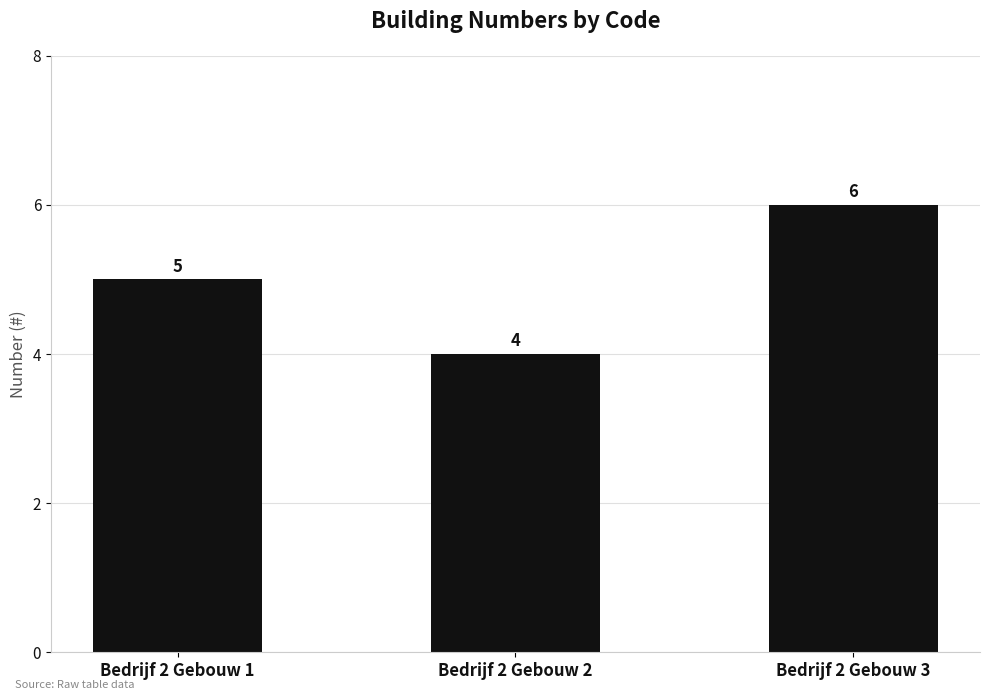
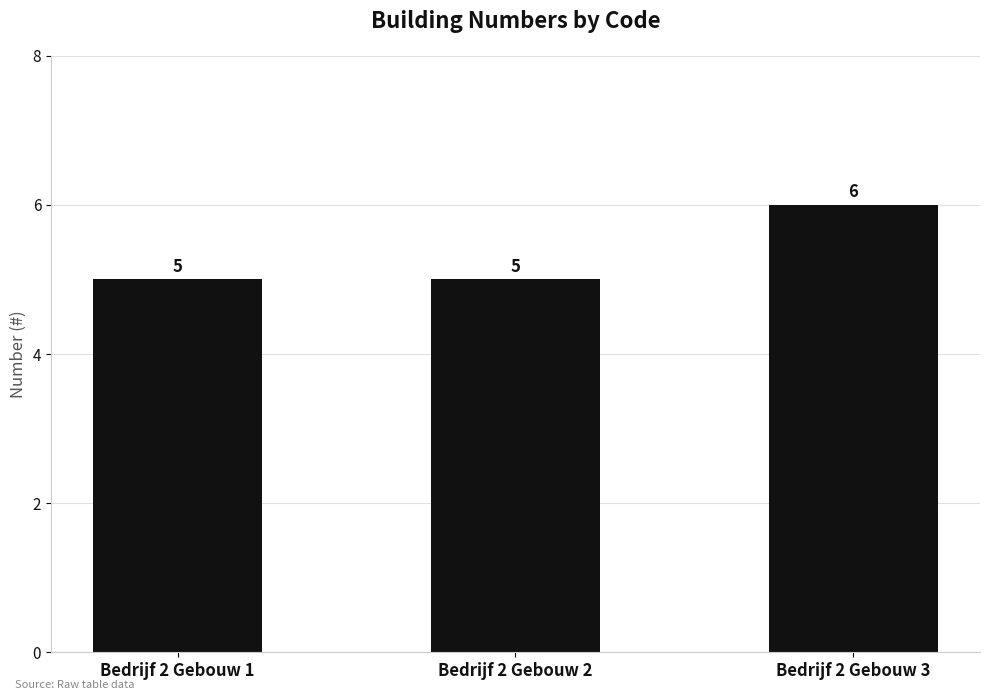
Bedrijf 2 Gebouw 2: 4 -> 5
